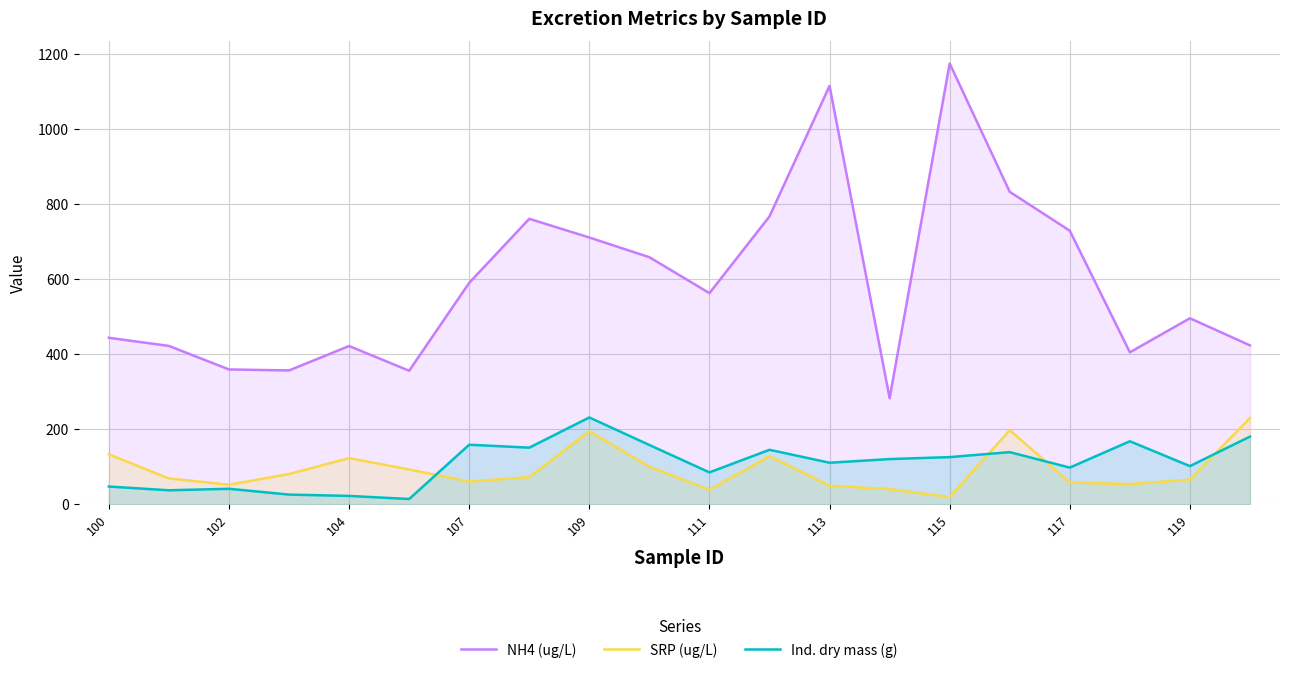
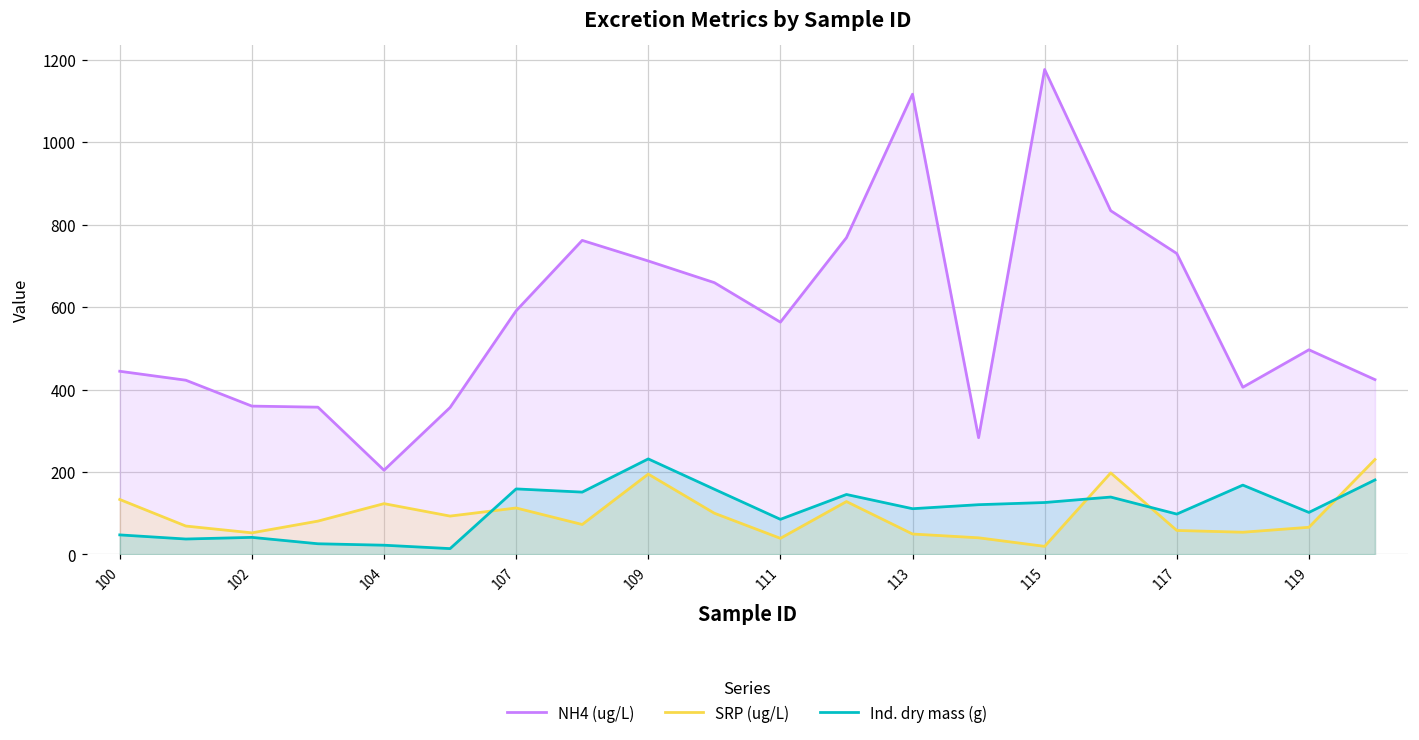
NH4 (ug/L), 104: 420 -> 200
SRP (ug/L), 107: 60 -> 110
